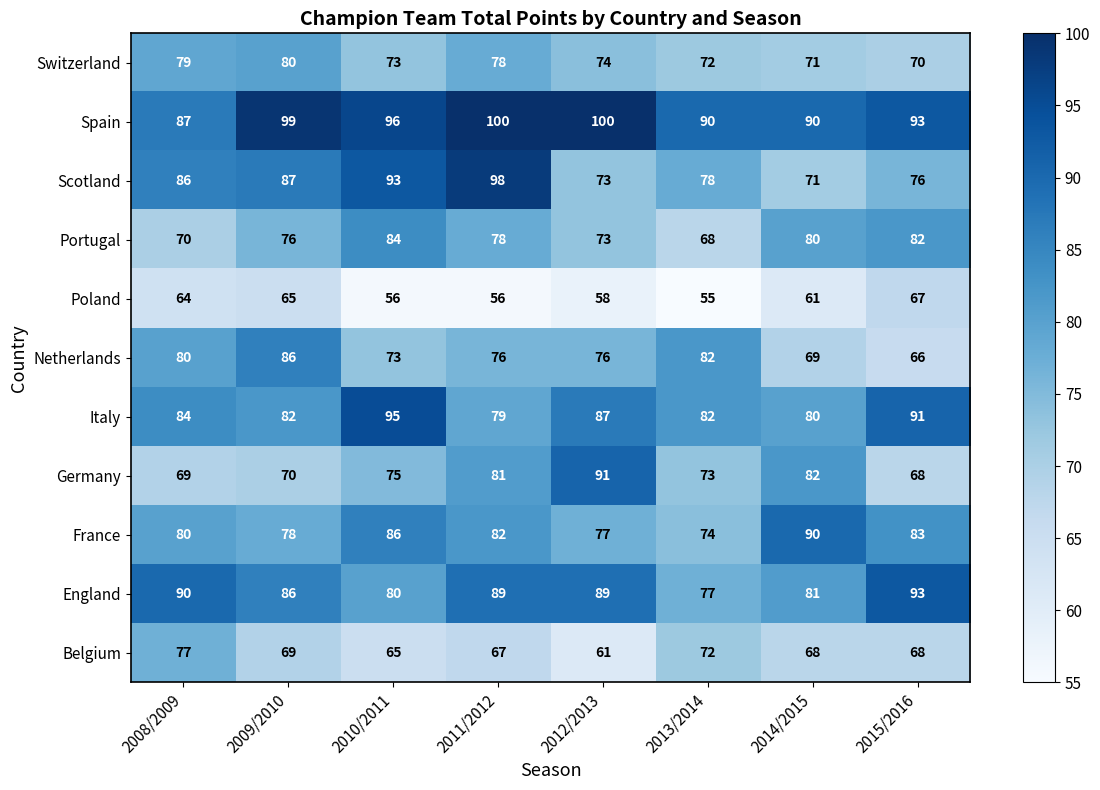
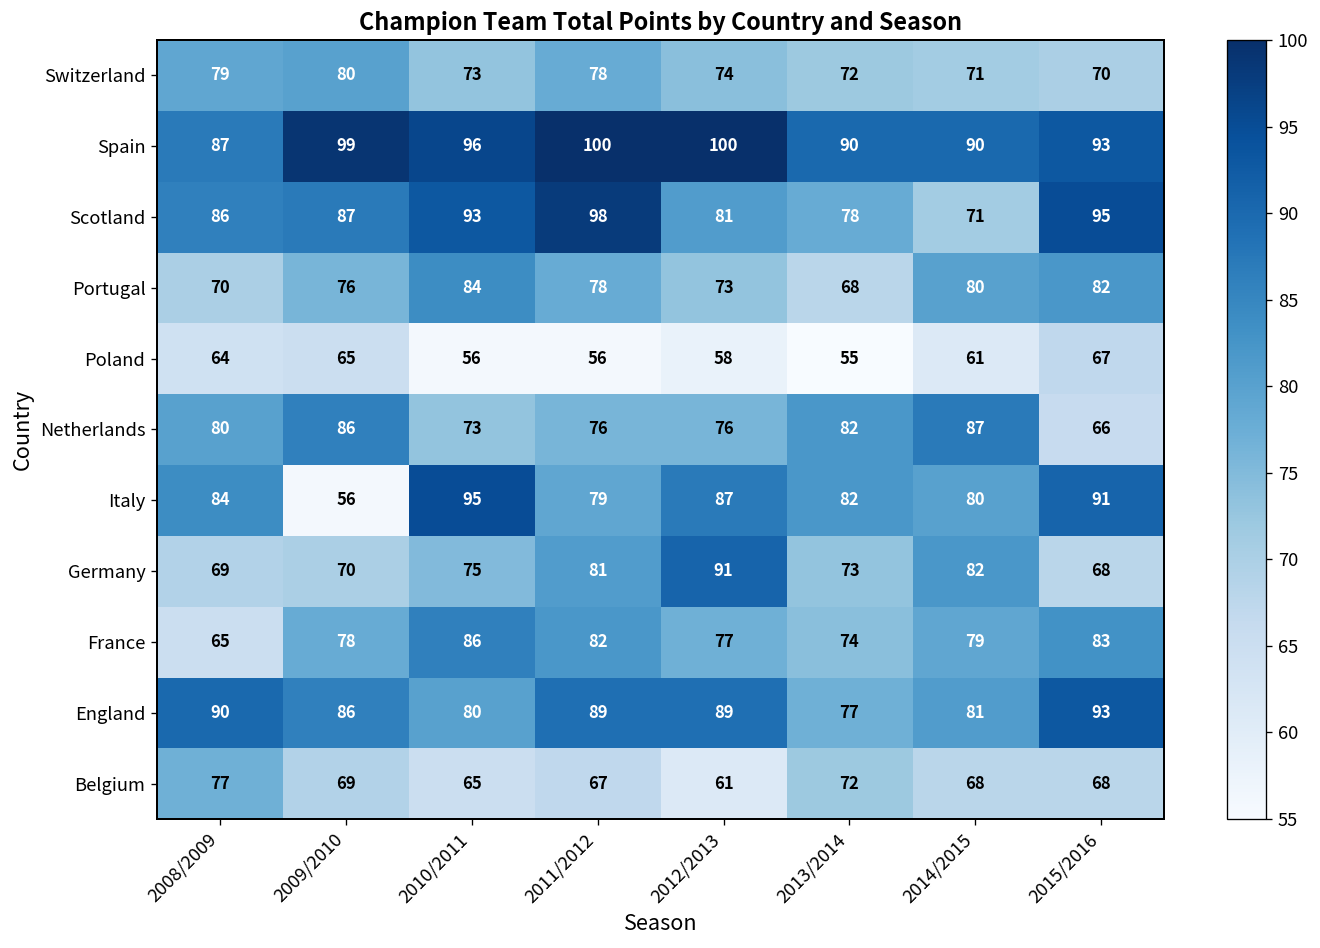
Scotland, 2012/2013: 73 -> 81
Scotland, 2015/2016: 76 -> 95
Netherlands, 2014/2015: 69 -> 87
Italy, 2009/2010: 82 -> 56
France, 2008/2009: 80 -> 65
France, 2014/2015: 90 -> 79
